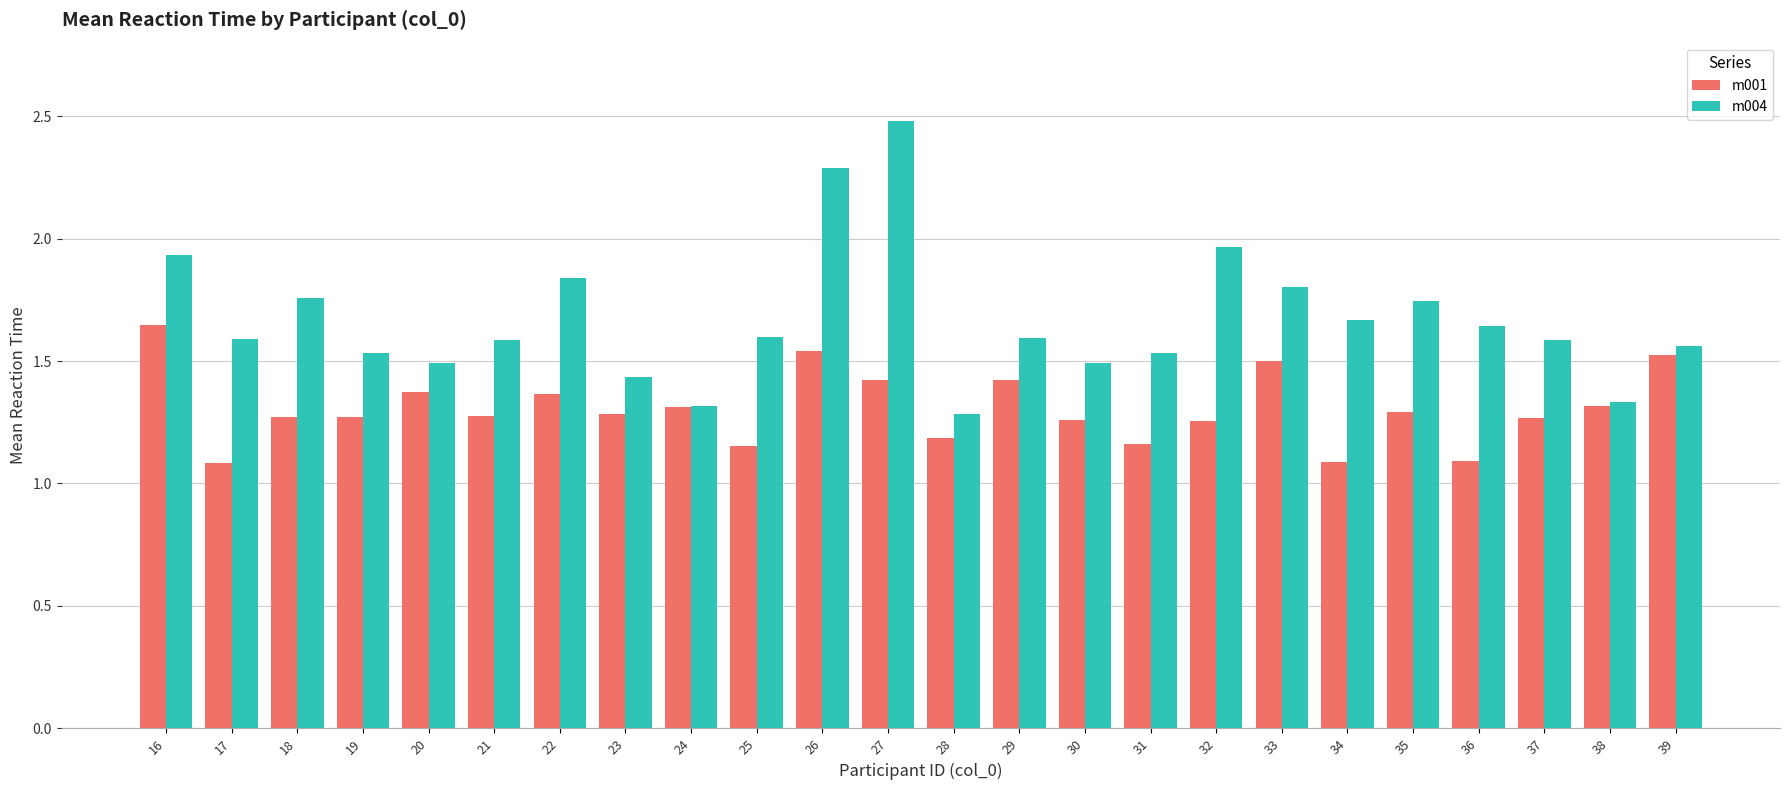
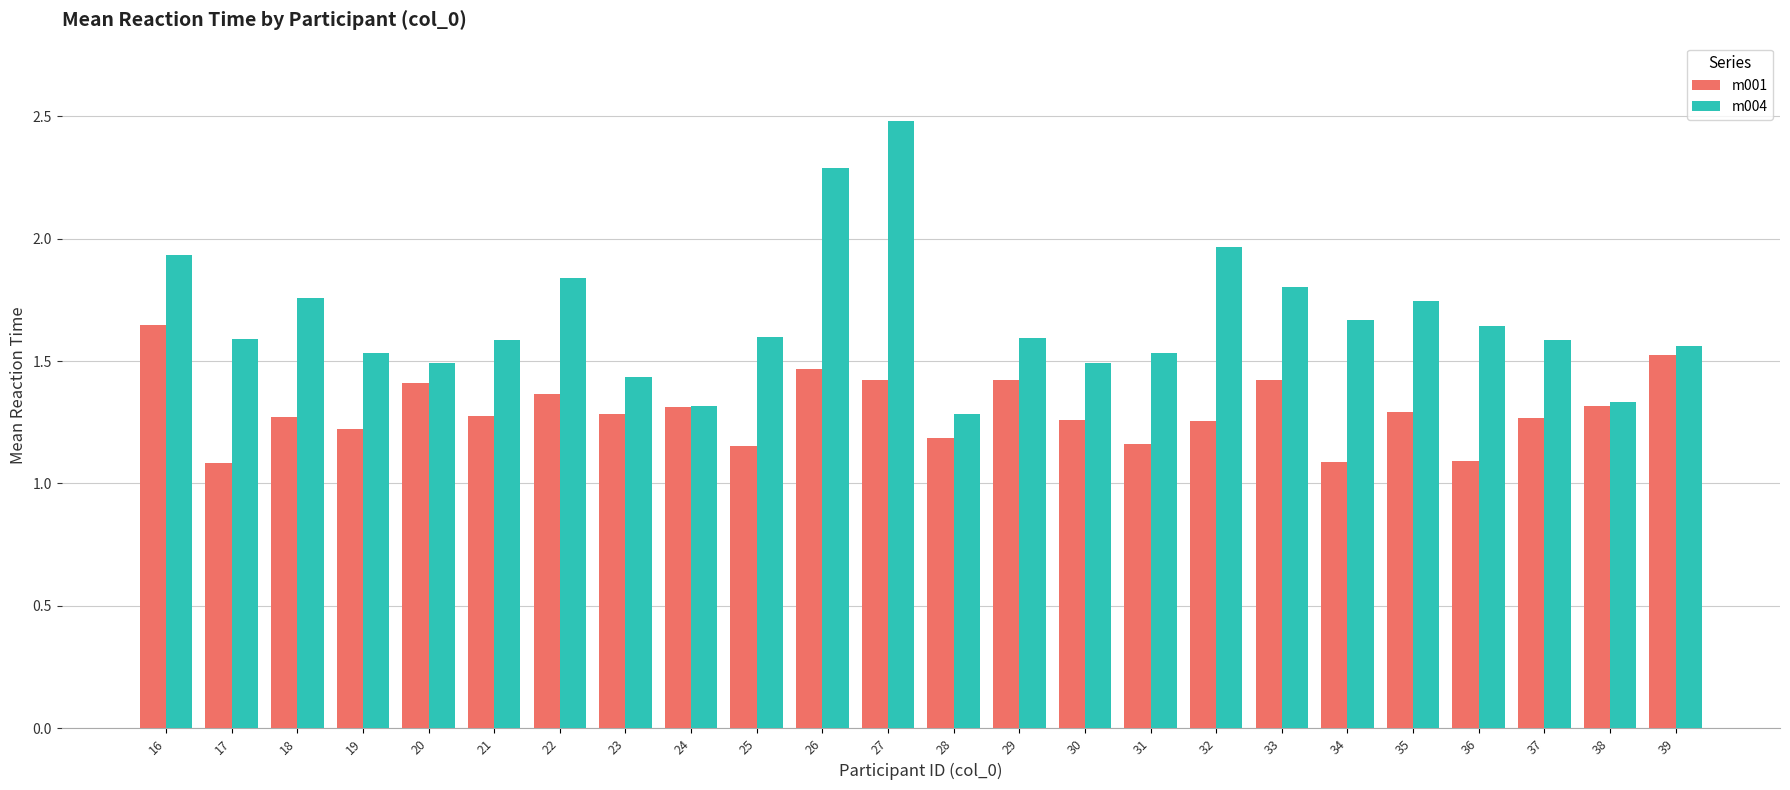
m001, 19: 1.27 -> 1.22
m001, 20: 1.37 -> 1.41
m001, 26: 1.54 -> 1.47
m001, 33: 1.50 -> 1.42
